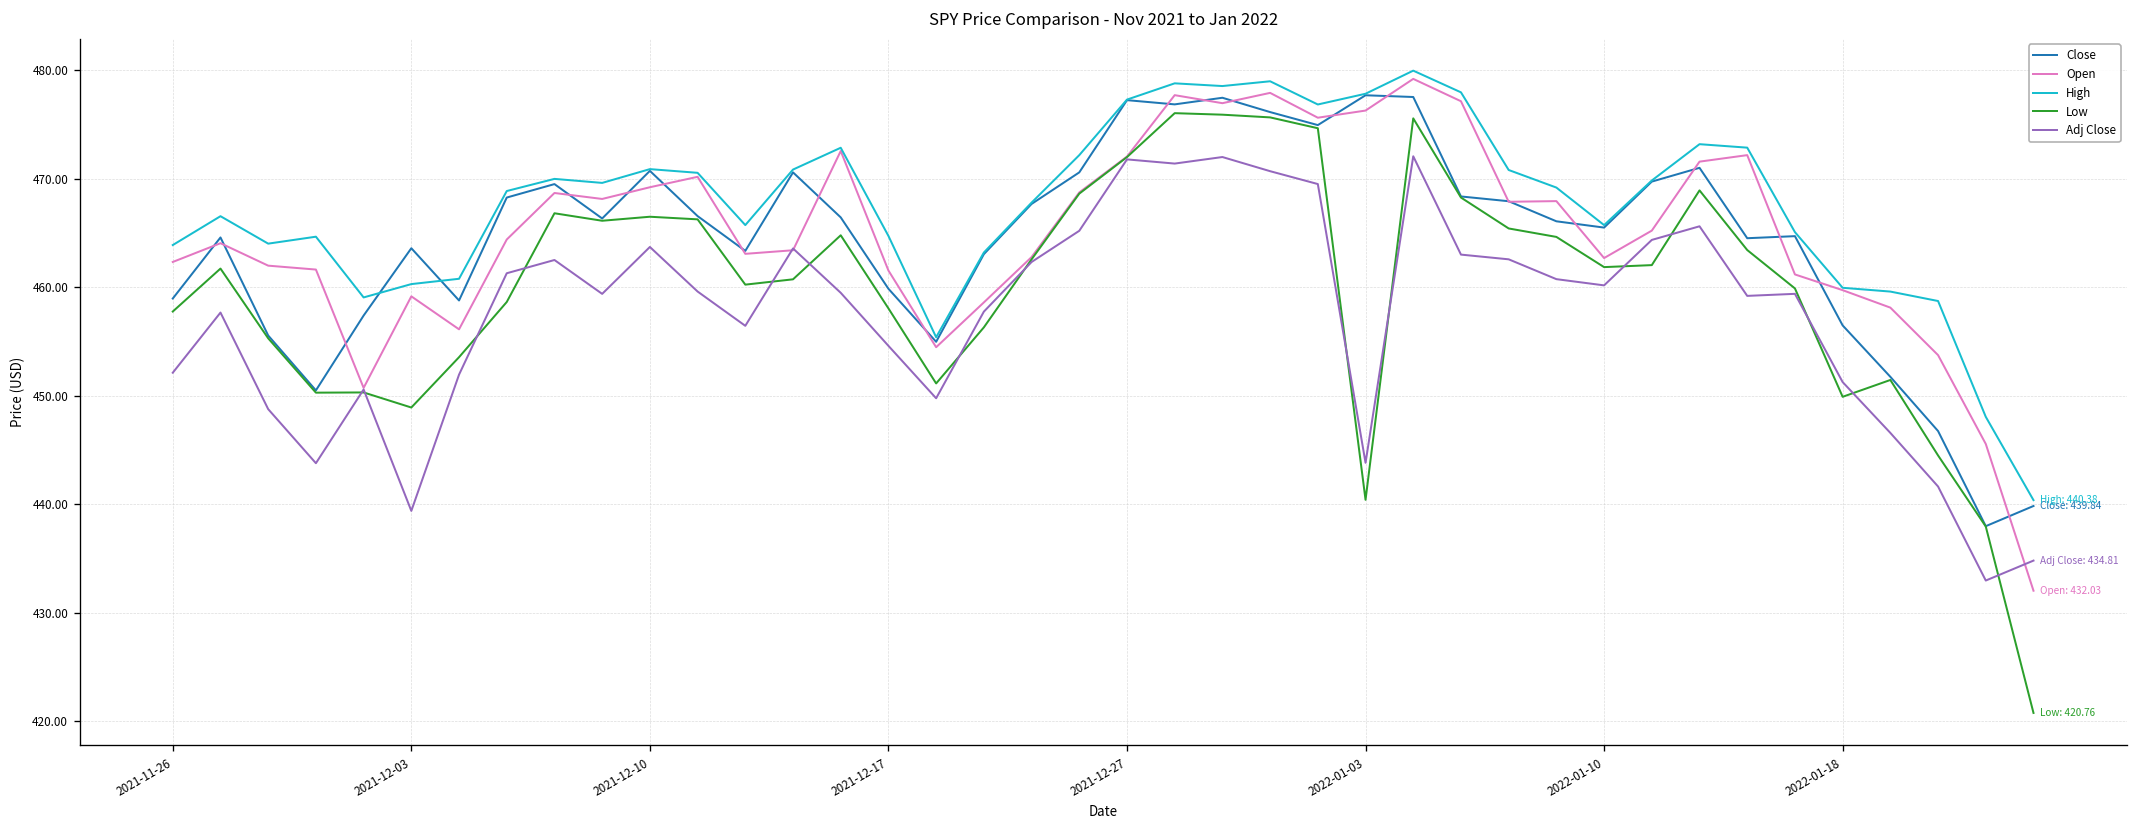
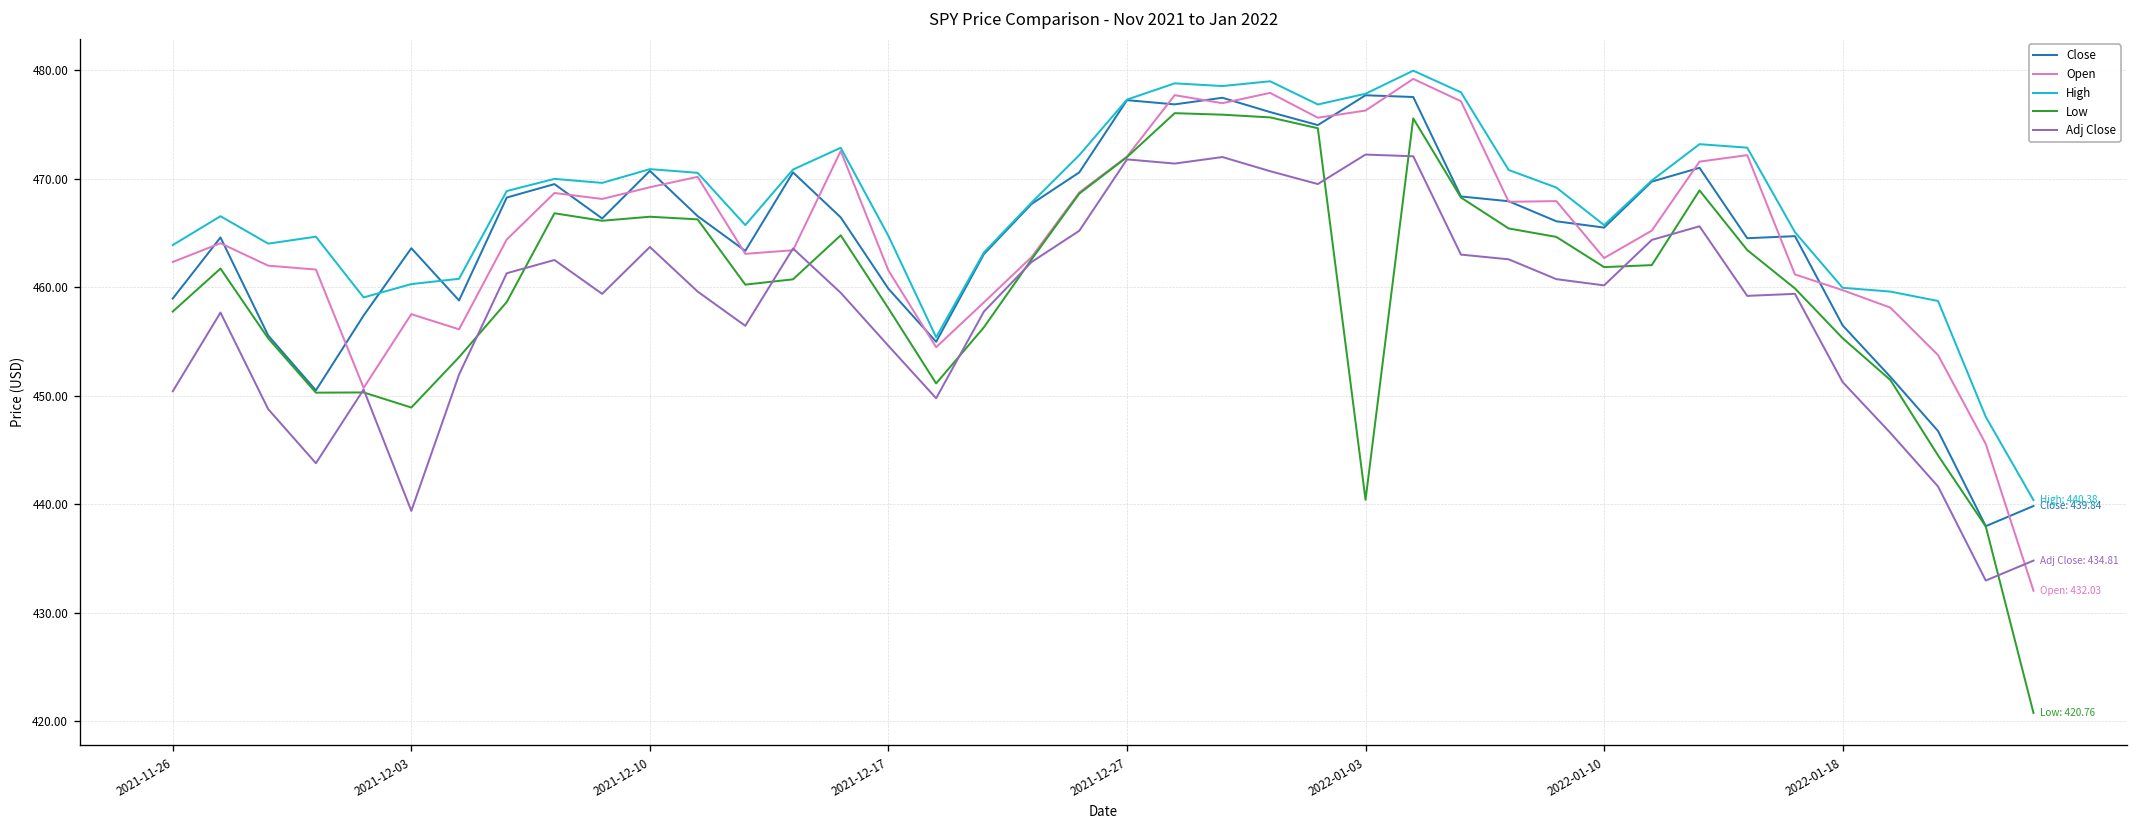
Adj Close, 2021-11-26: 452 -> 450
Open, 2021-12-03: 459 -> 458
Adj Close, 2022-01-03: 444 -> 472
Low, 2022-01-18: 450 -> 455
